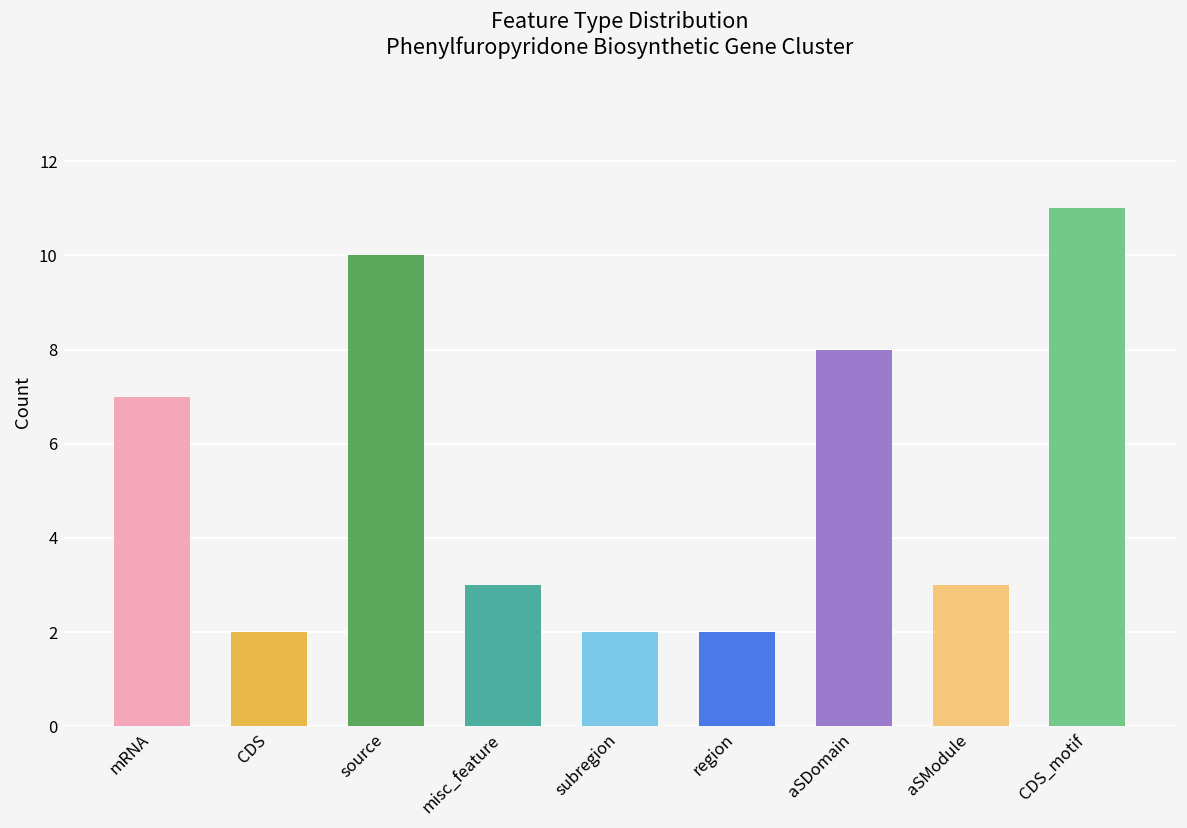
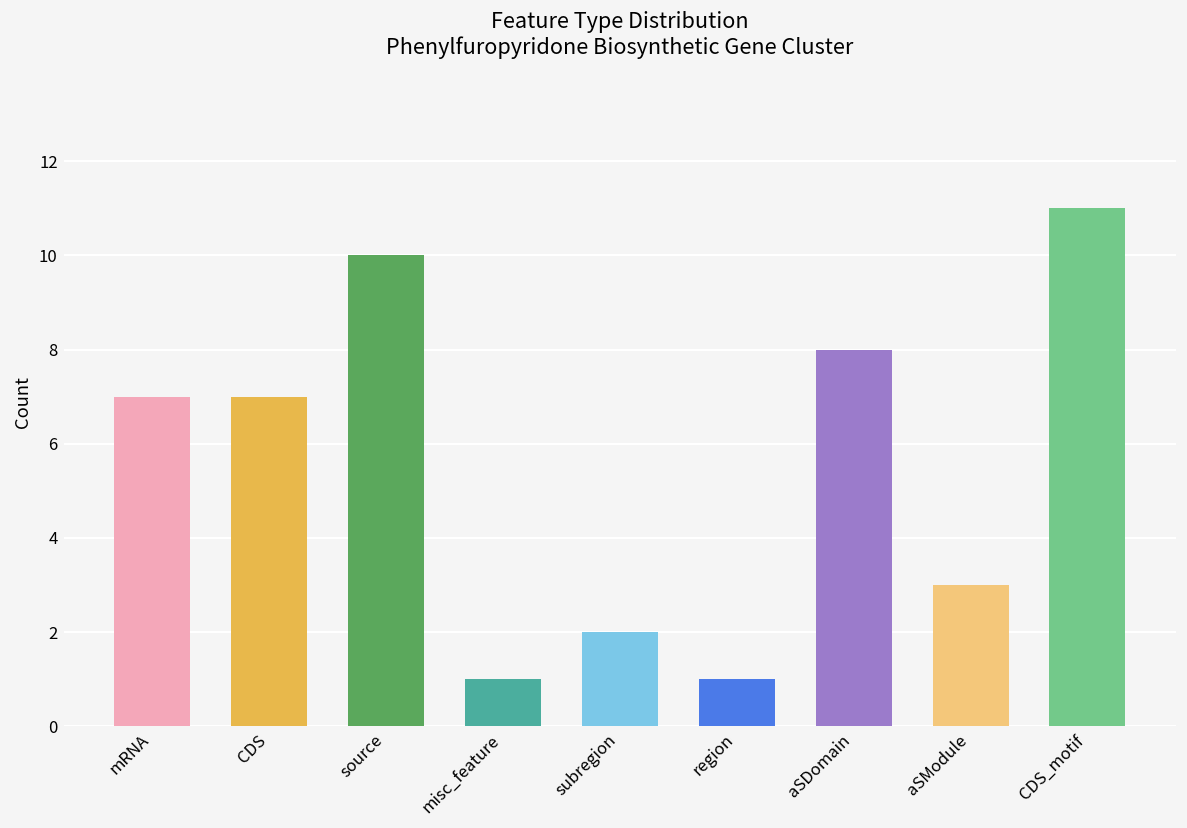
CDS: 2 -> 7
misc_feature: 3 -> 1
region: 2 -> 1
